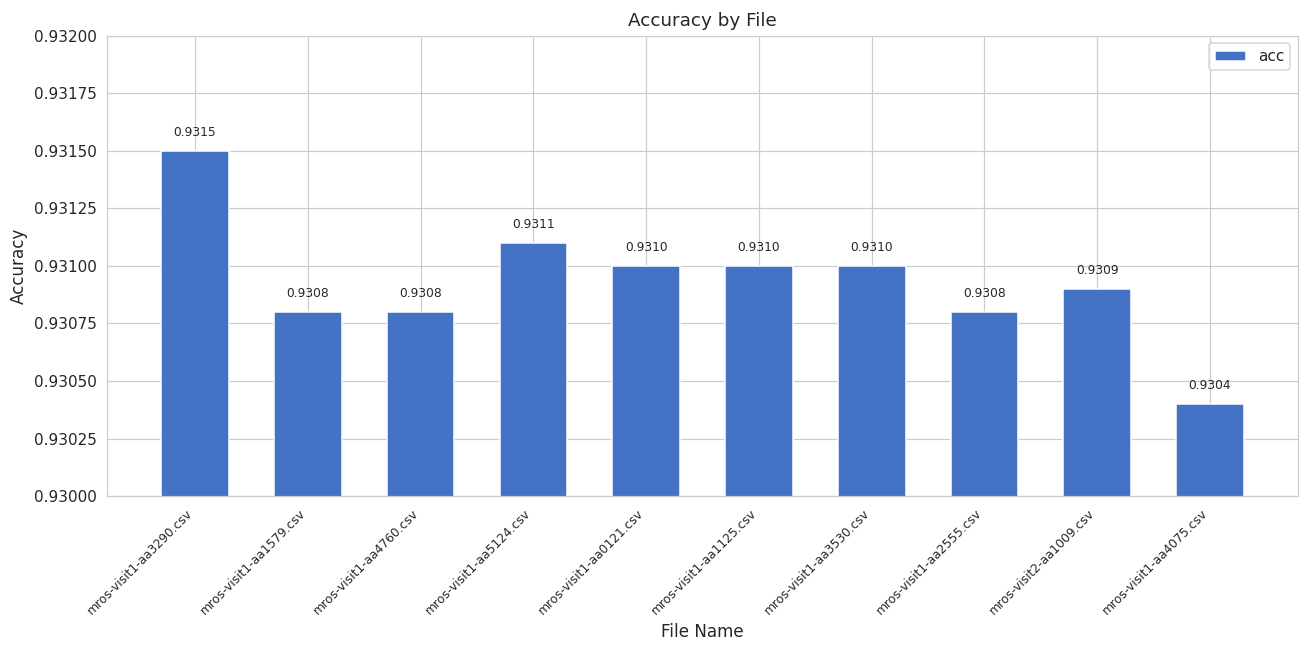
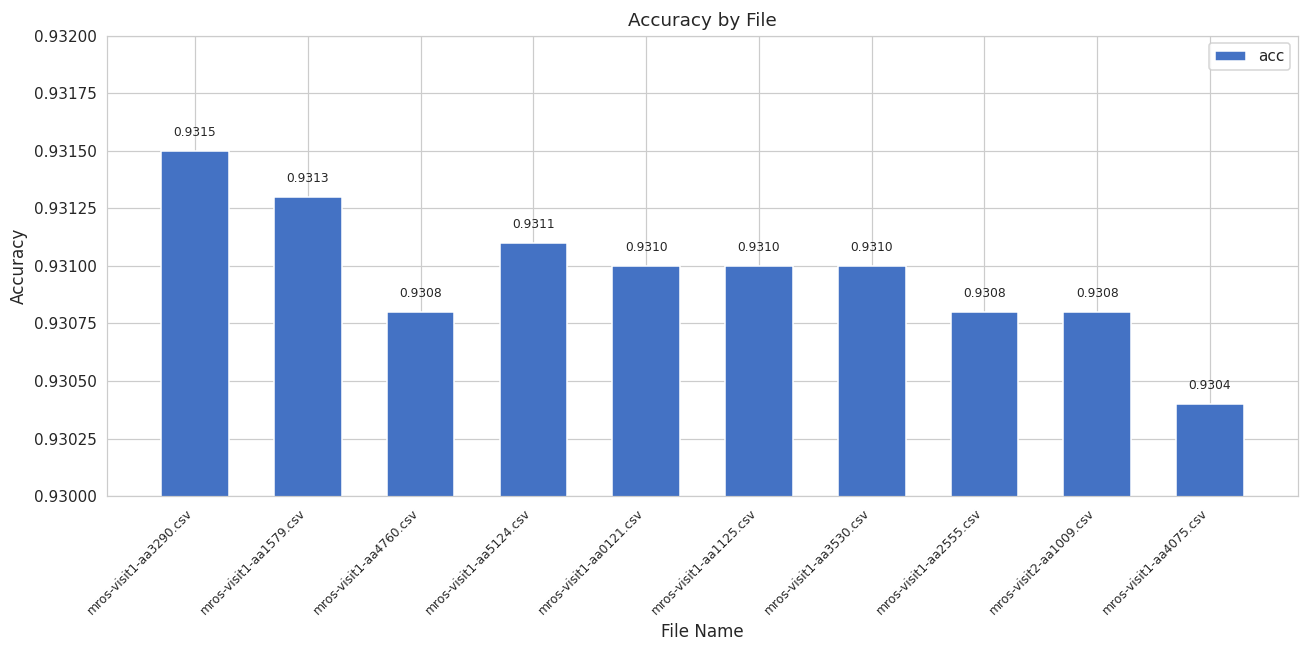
mros-visit1-aa1579.csv: 0.9308 -> 0.9313
mros-visit2-aa1009.csv: 0.9309 -> 0.9308
